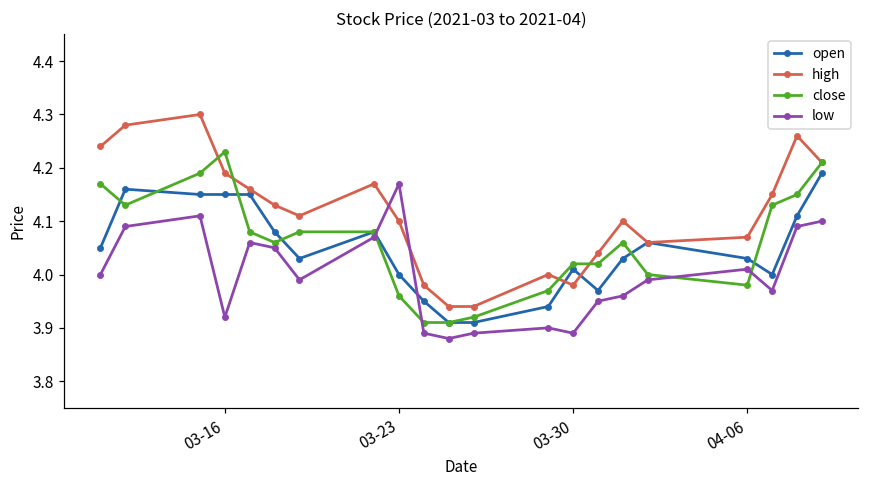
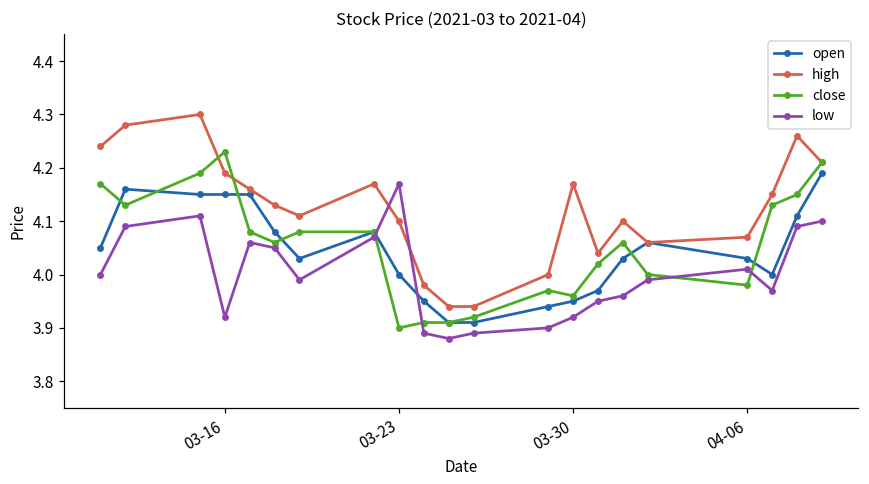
close, 03-23: 3.96 -> 3.90
open, 03-30: 4.01 -> 3.95
high, 03-30: 3.98 -> 4.17
close, 03-30: 4.02 -> 3.96
low, 03-30: 3.89 -> 3.92
